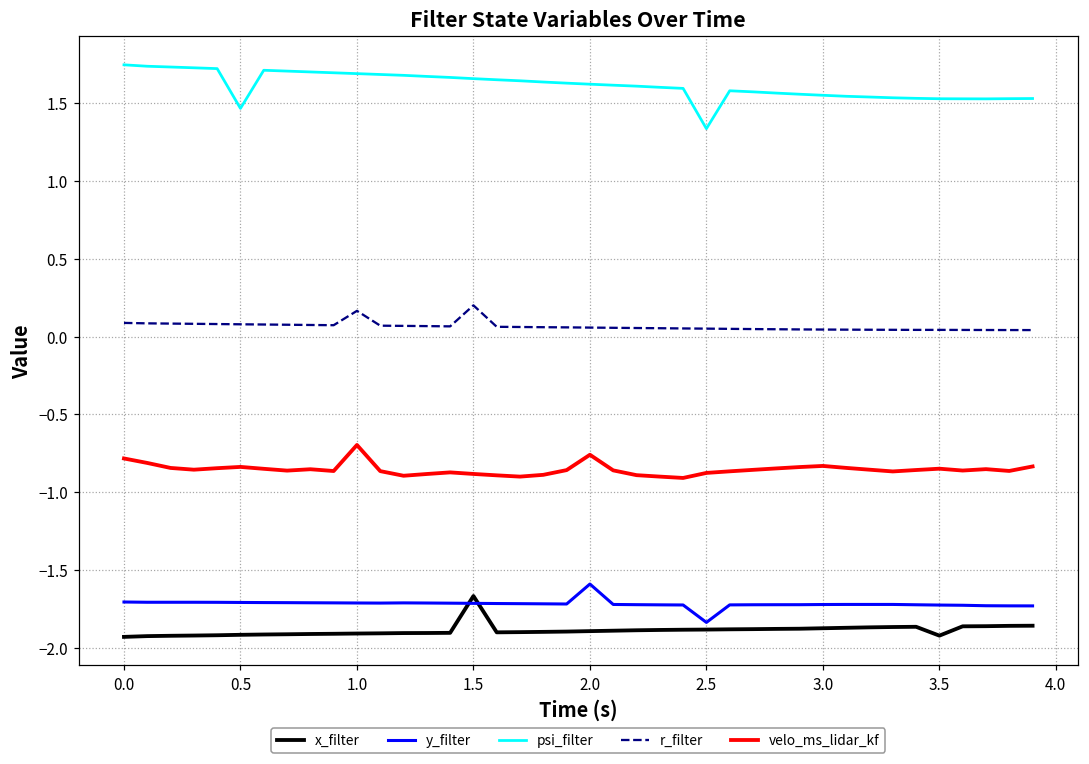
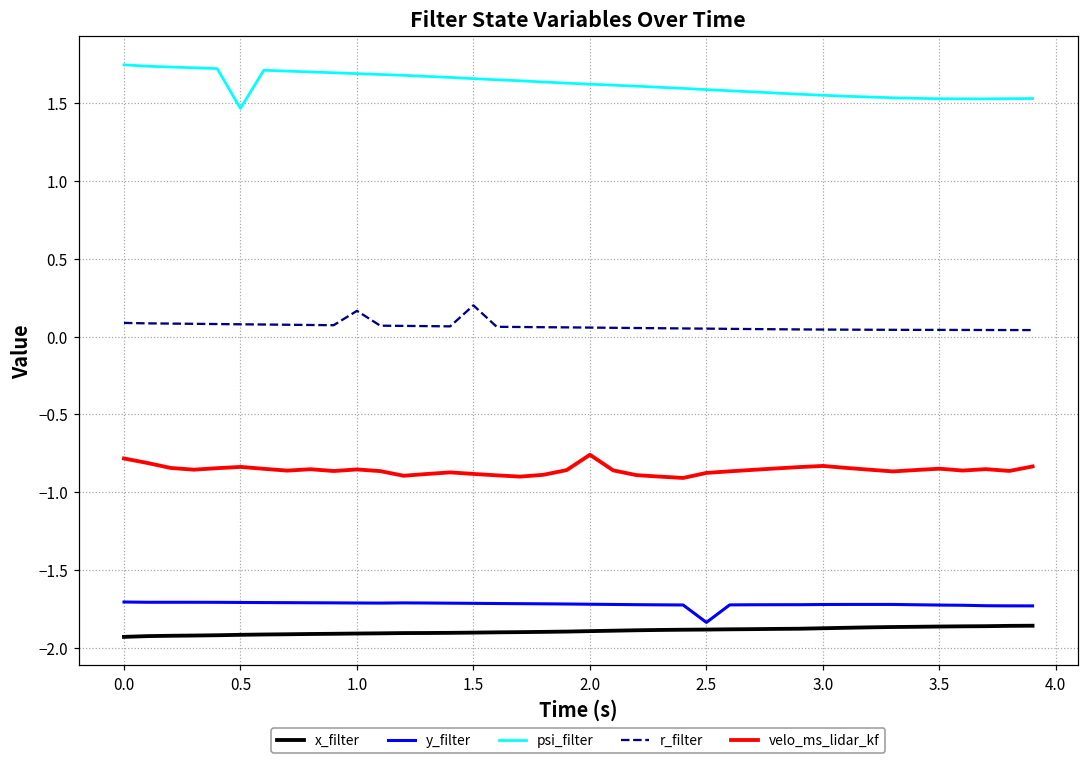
velo_ms_lidar_kf, 1.0: -0.70 -> -0.85
x_filter, 1.5: -1.67 -> -1.90
y_filter, 2.0: -1.59 -> -1.72
psi_filter, 2.5: 1.34 -> 1.59
x_filter, 3.5: -1.92 -> -1.86
